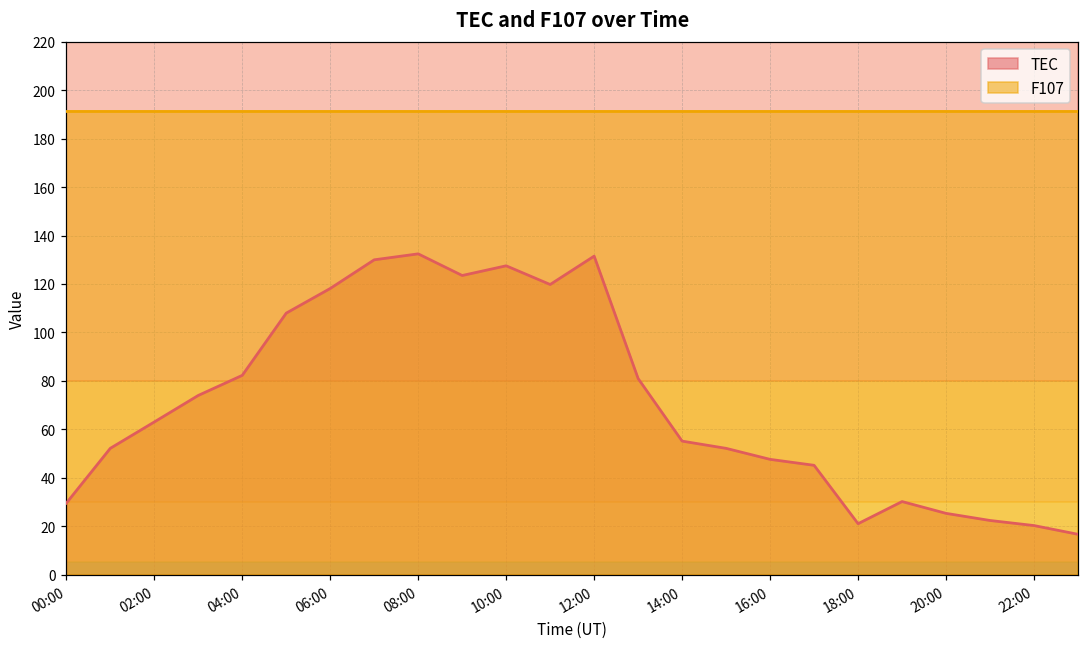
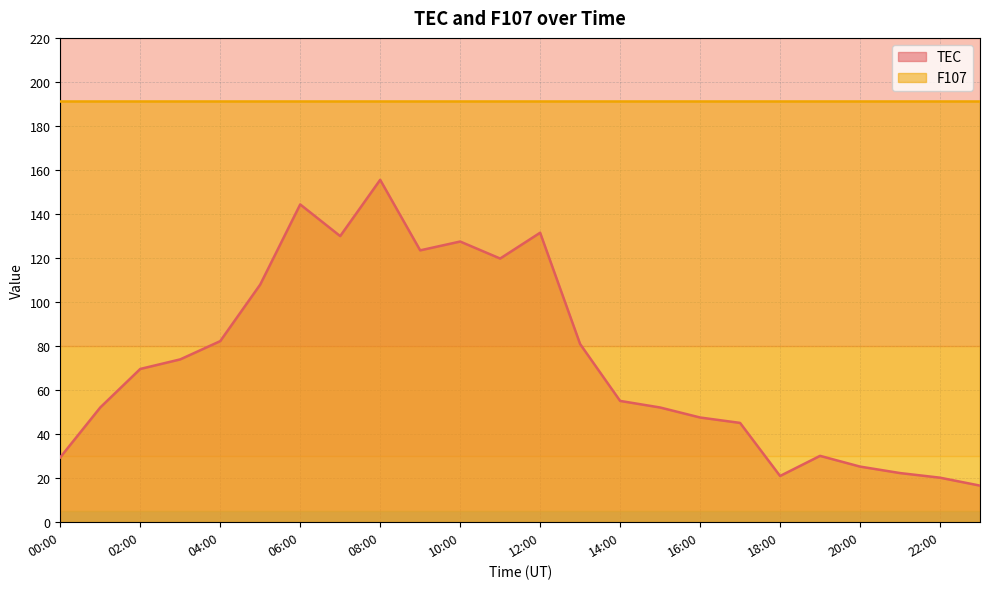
TEC, 02:00: 63 -> 70
TEC, 06:00: 118 -> 144
TEC, 08:00: 132 -> 156
